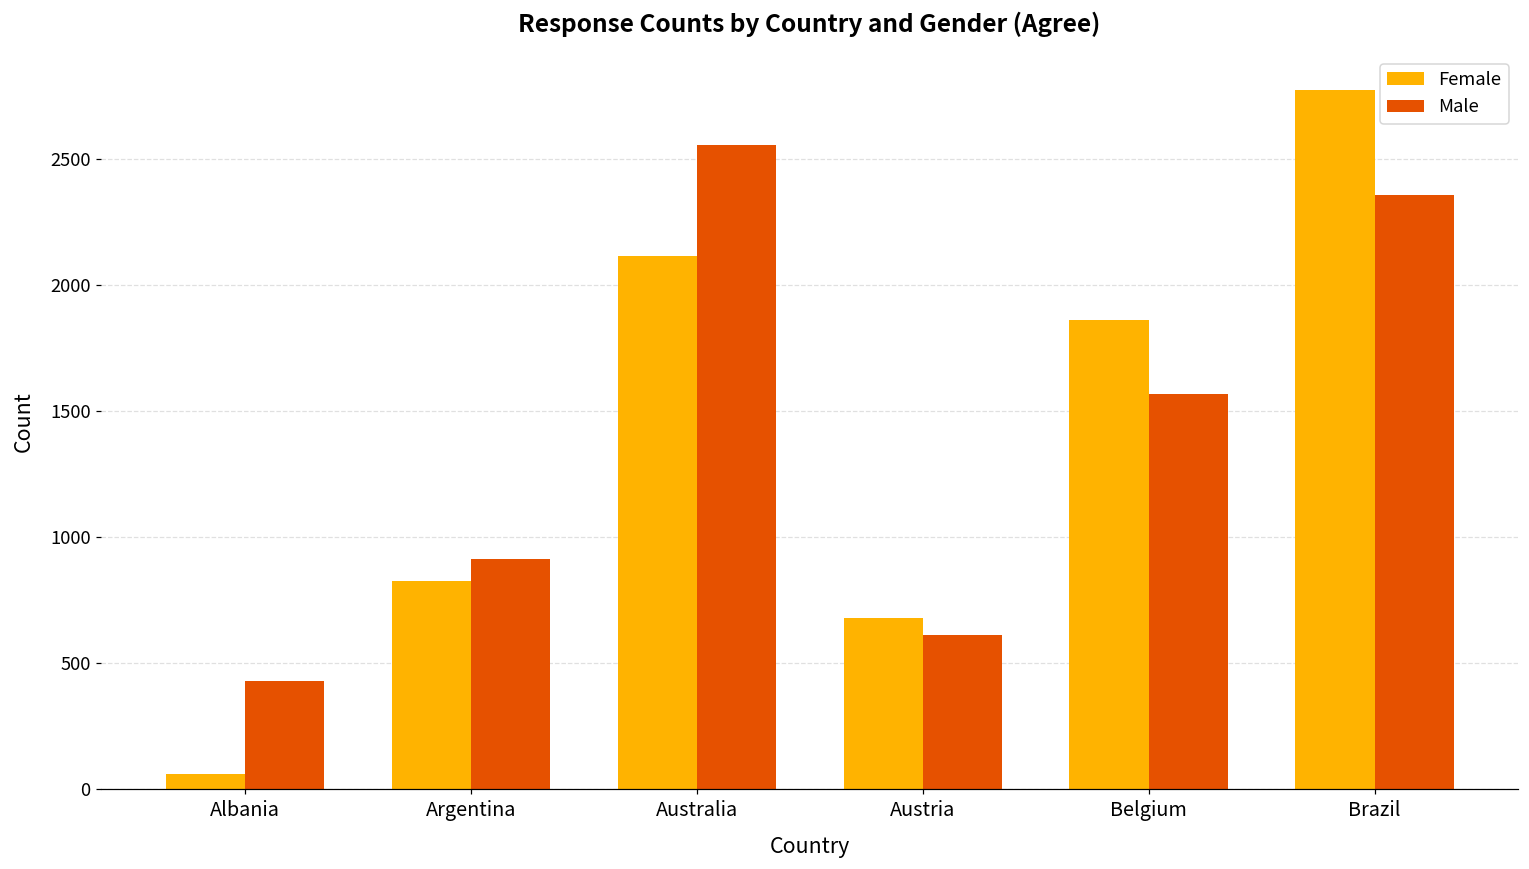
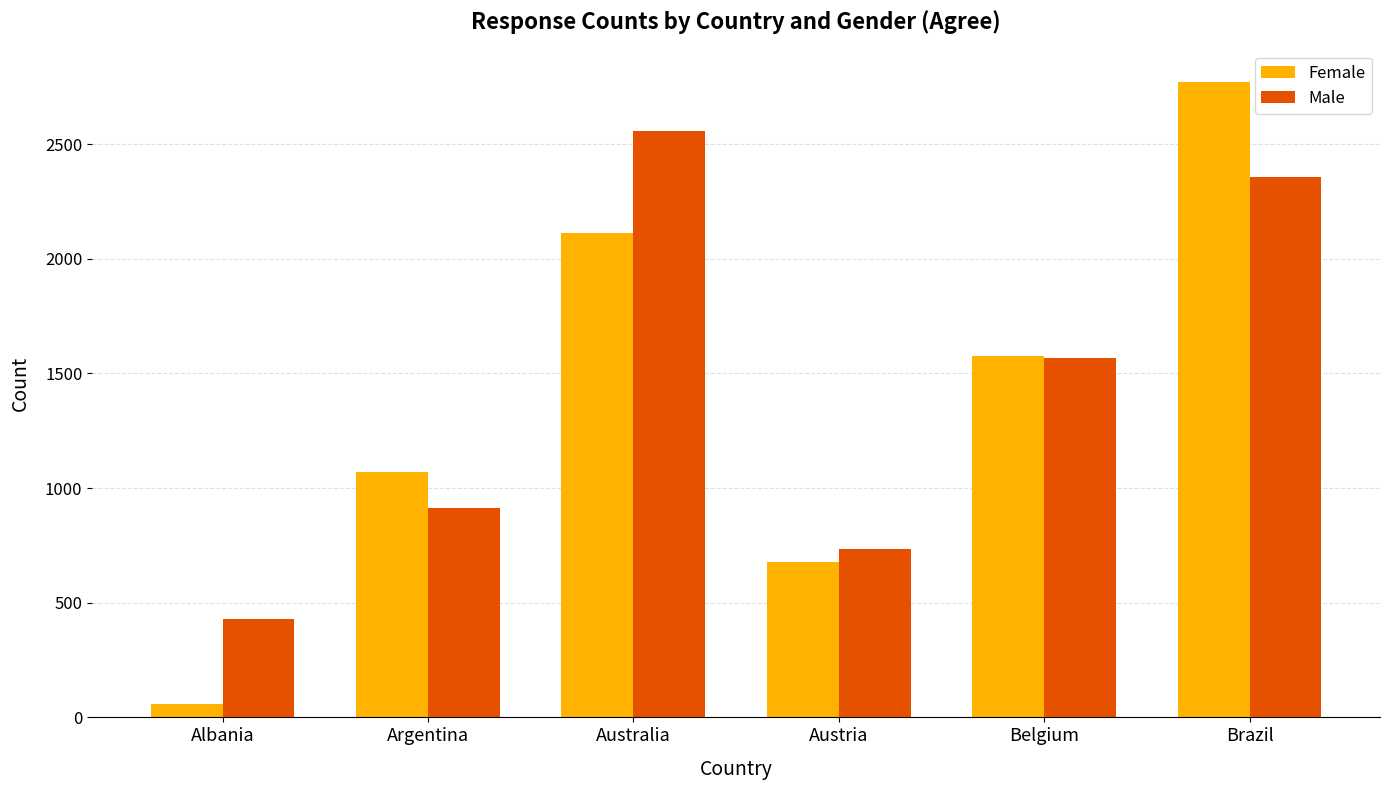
Female, Argentina: 830 -> 1070
Male, Austria: 610 -> 740
Female, Belgium: 1860 -> 1580
